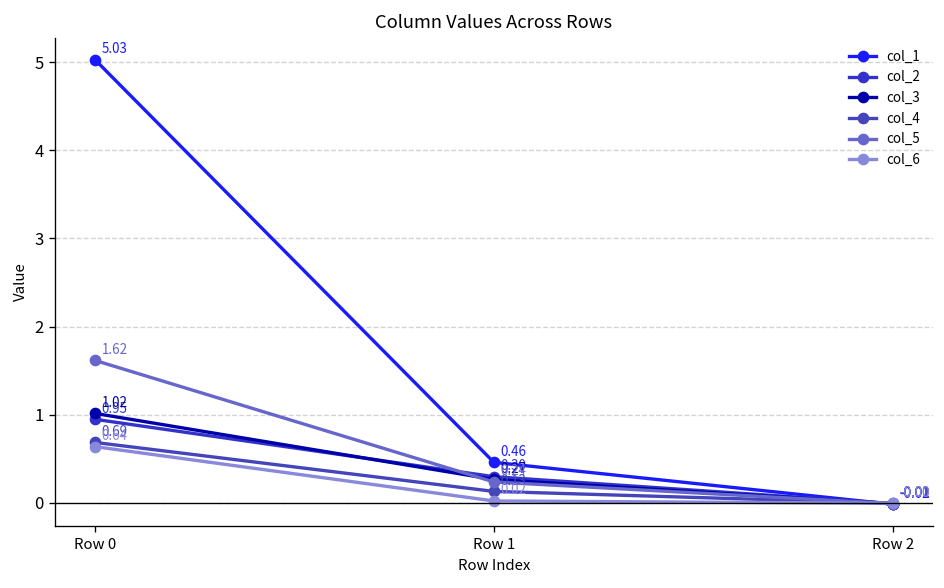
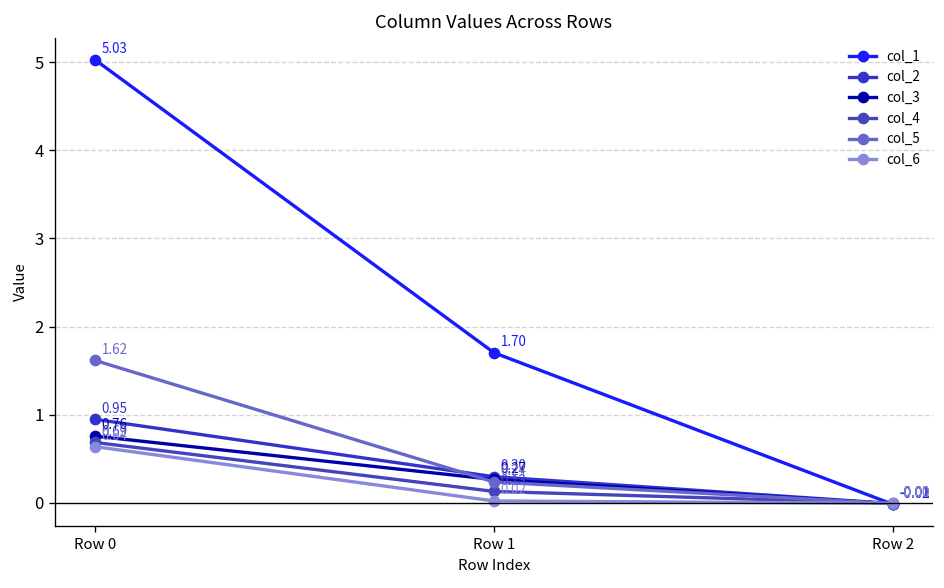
col_3, Row 0: 1.02 -> 0.76
col_1, Row 1: 0.46 -> 1.70
